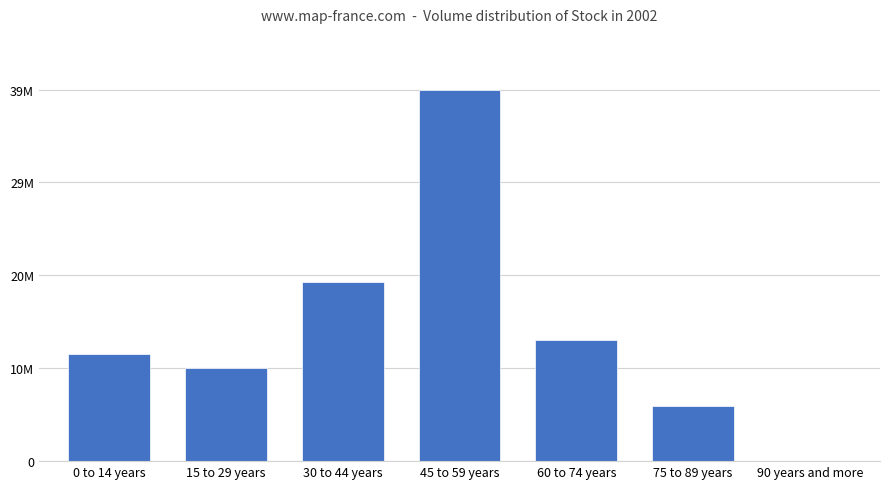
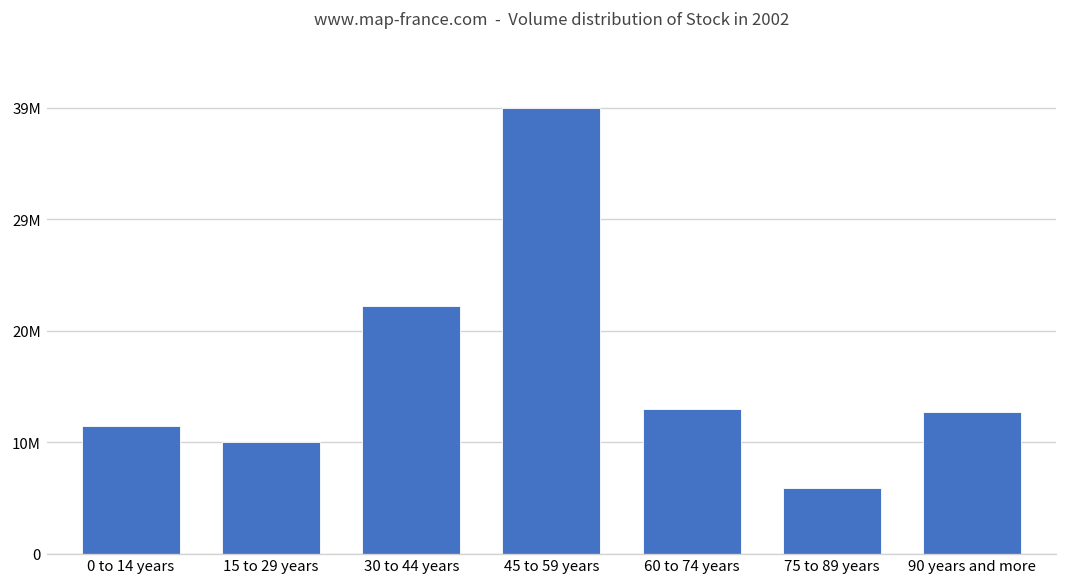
30 to 44 years: 19000000 -> 22000000
90 years and more: 0 -> 12000000
